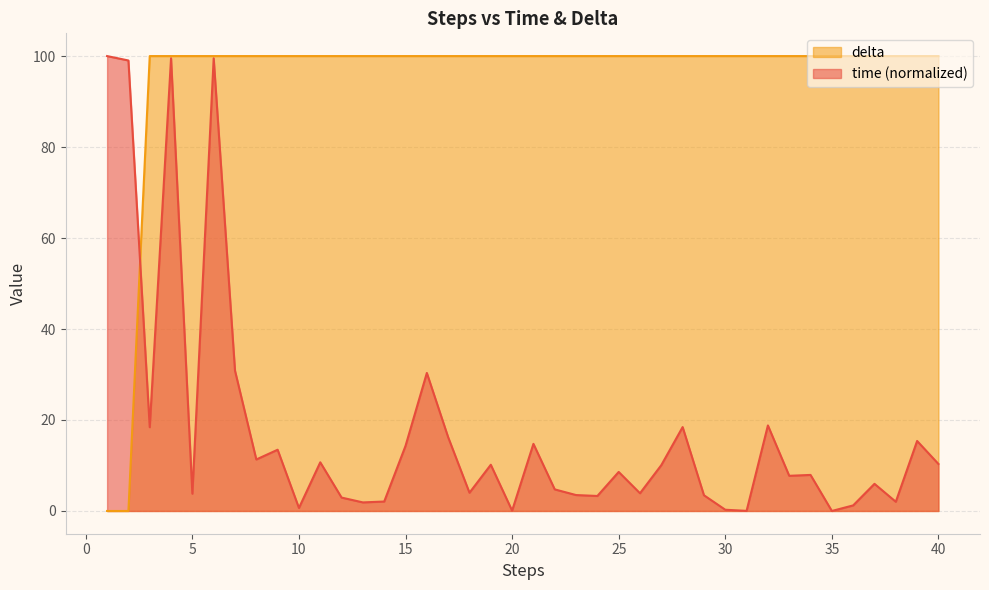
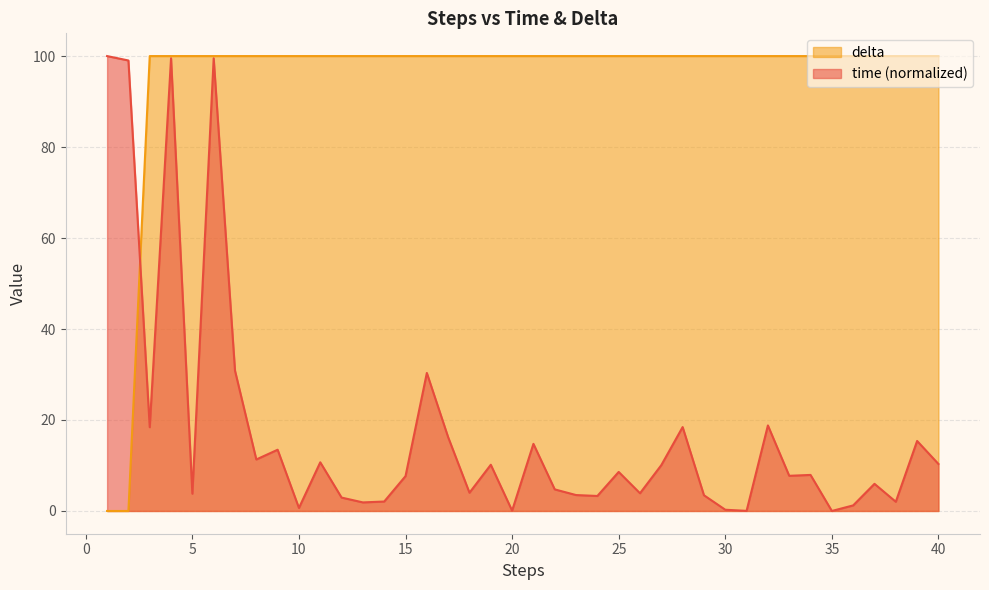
time (normalized), 15: 14 -> 8
